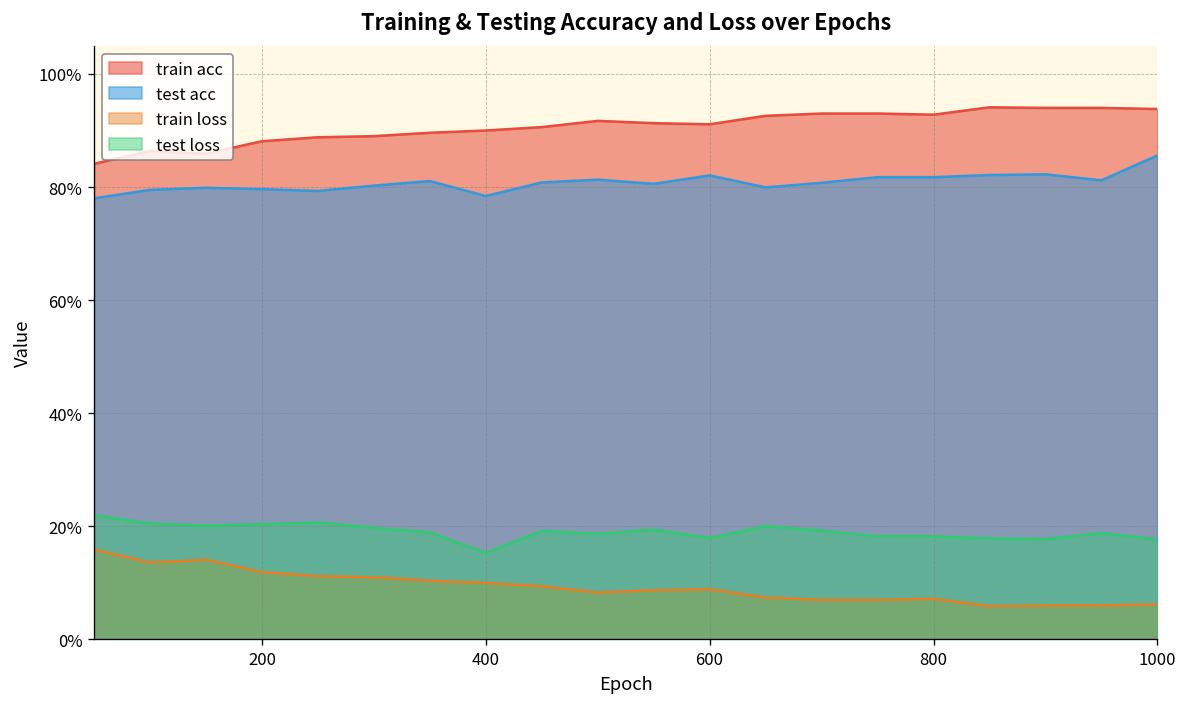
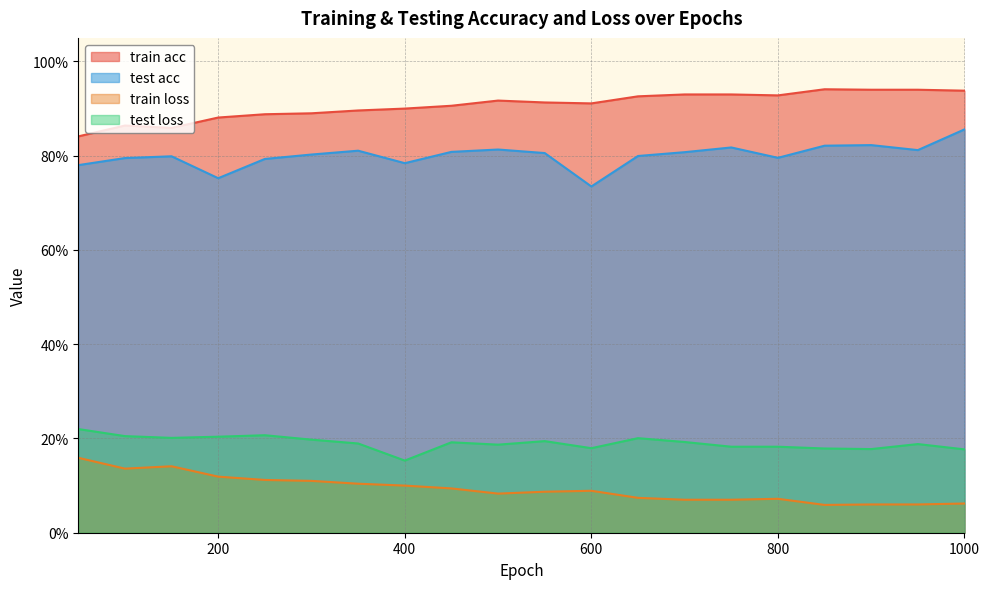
test acc, 200: 80% -> 75%
test acc, 600: 82% -> 73%
test acc, 800: 82% -> 80%
